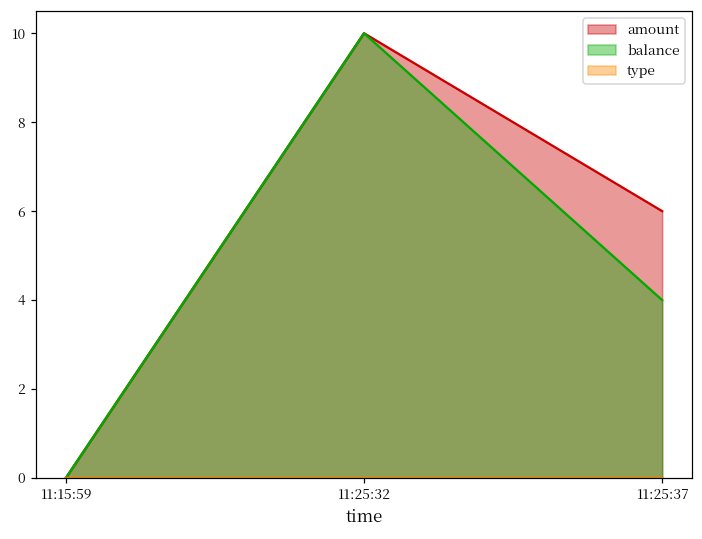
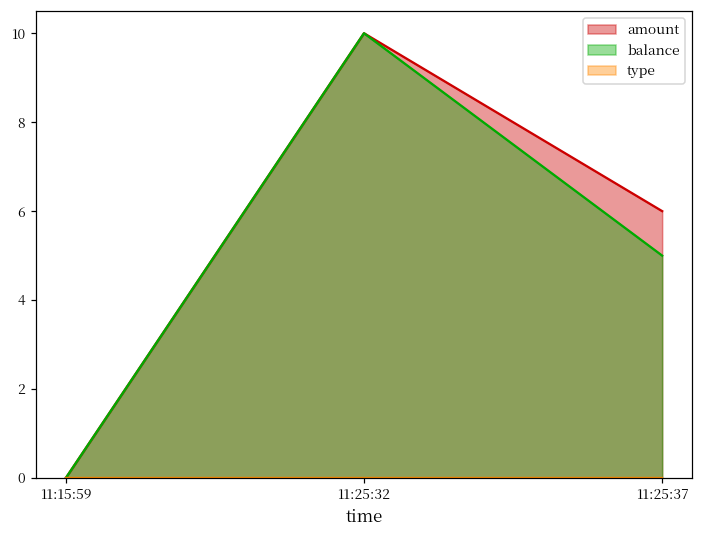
balance, 11:25:37: 4 -> 5
